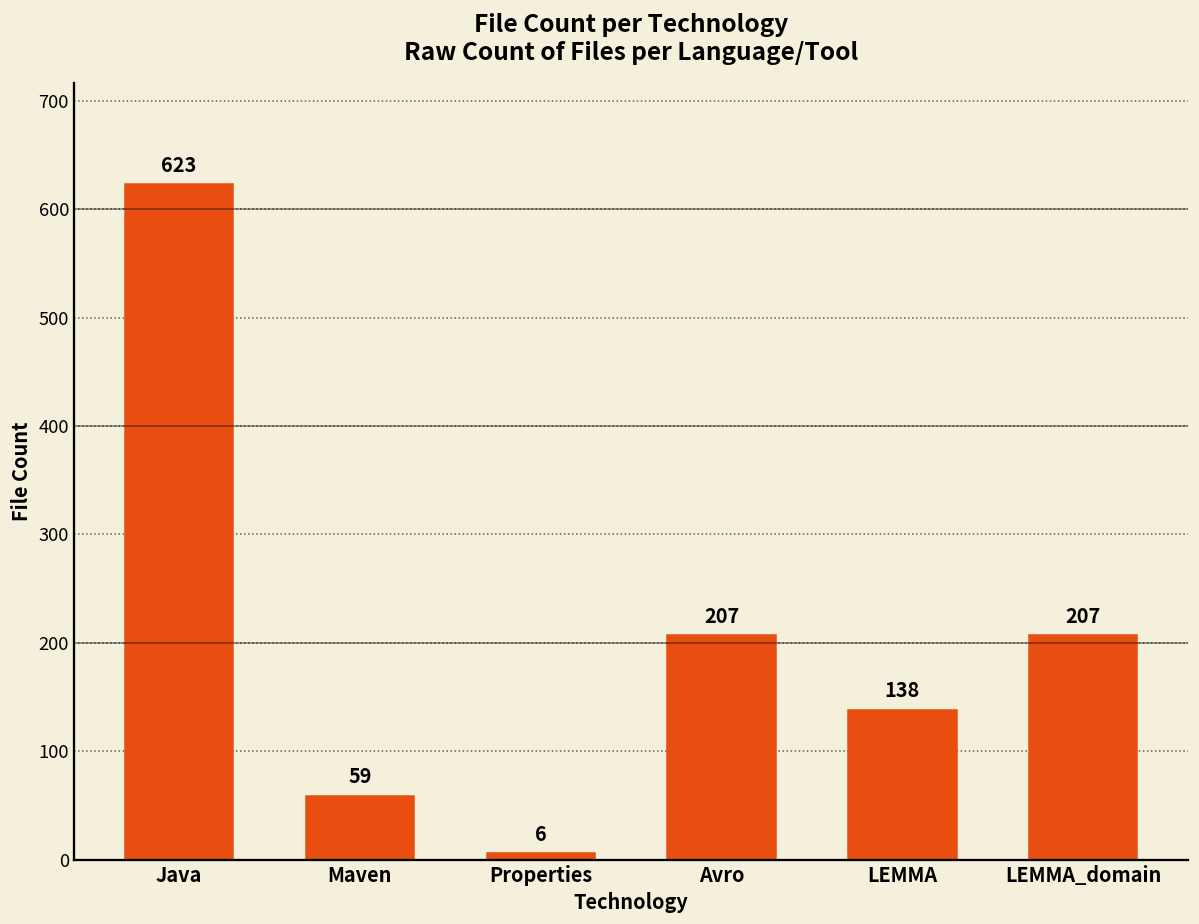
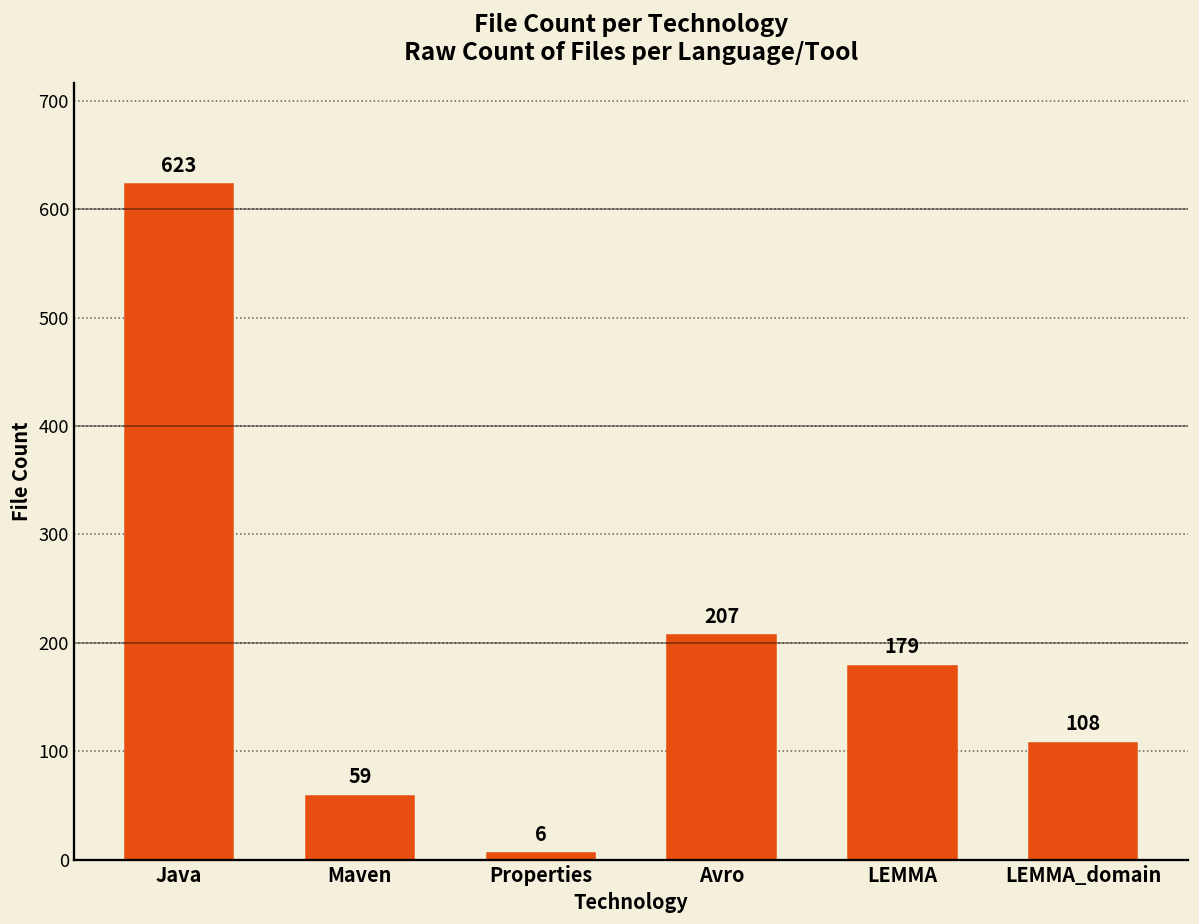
LEMMA: 138 -> 179
LEMMA_domain: 207 -> 108
